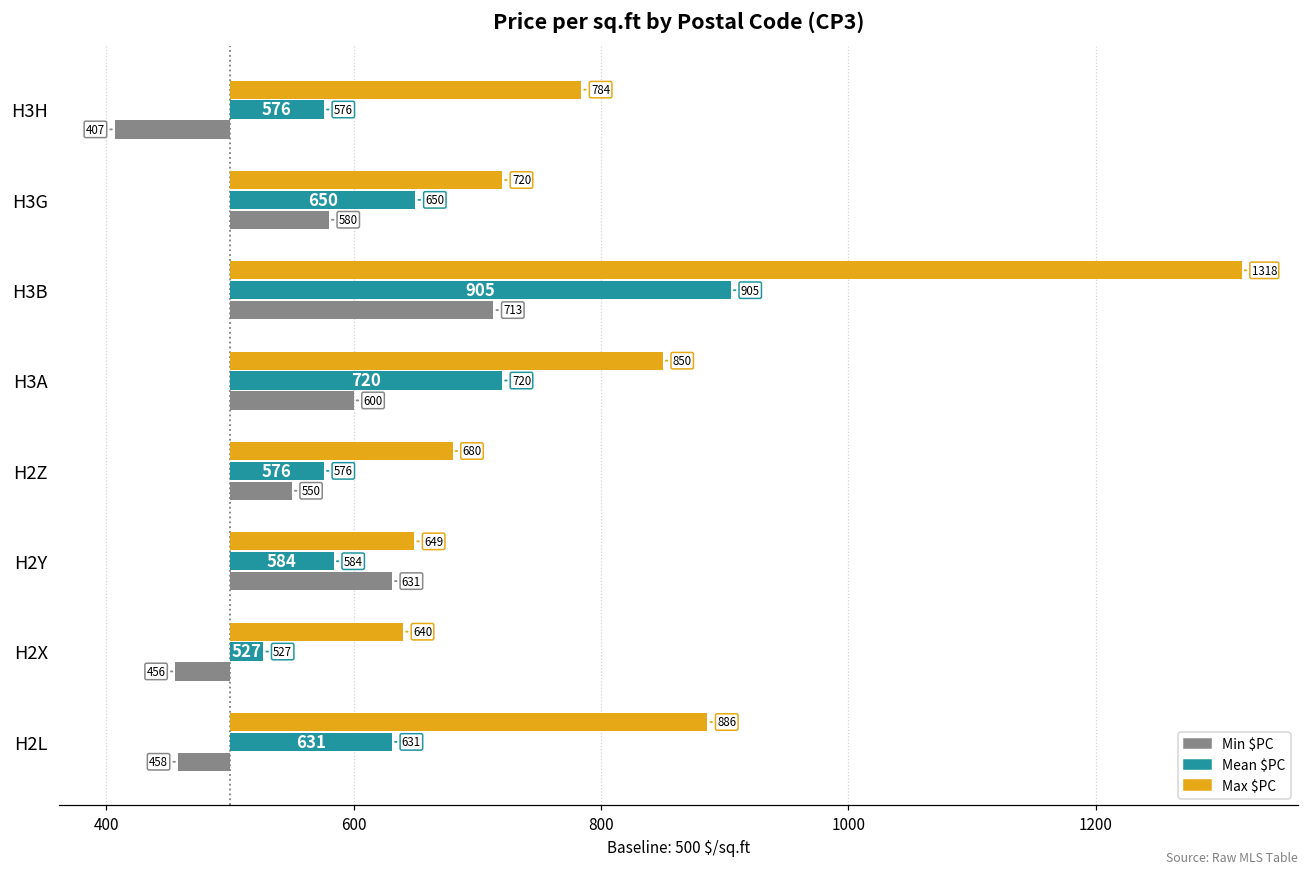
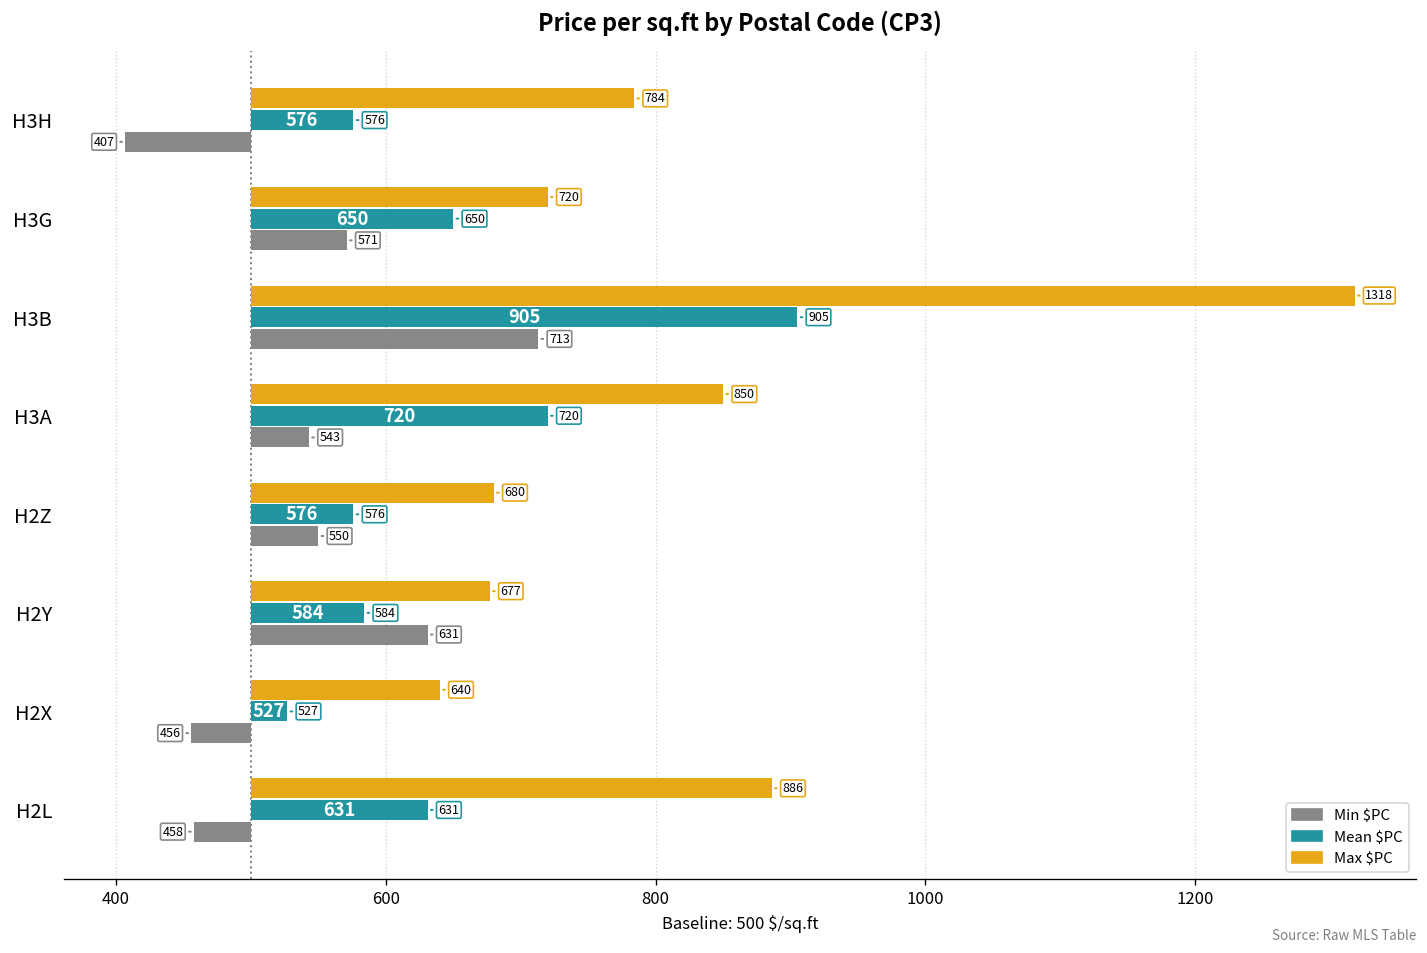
Min $PC, H3G: 580 -> 571
Min $PC, H3A: 600 -> 543
Max $PC, H2Y: 649 -> 677
